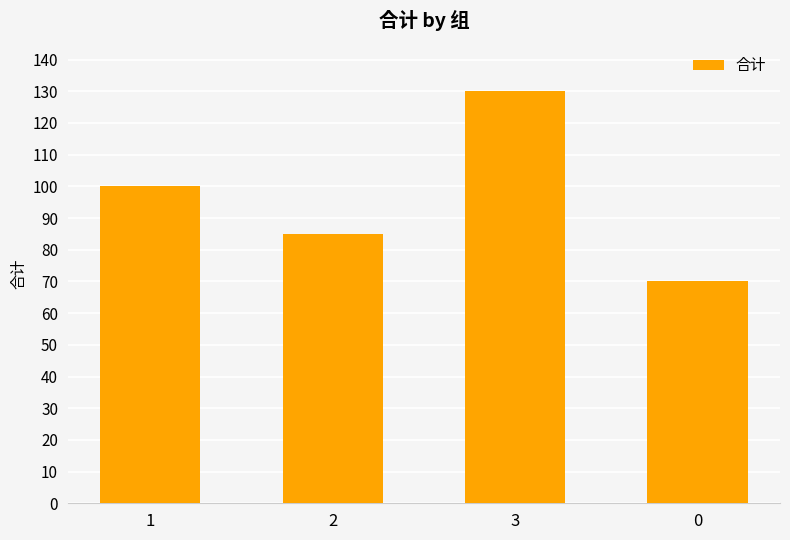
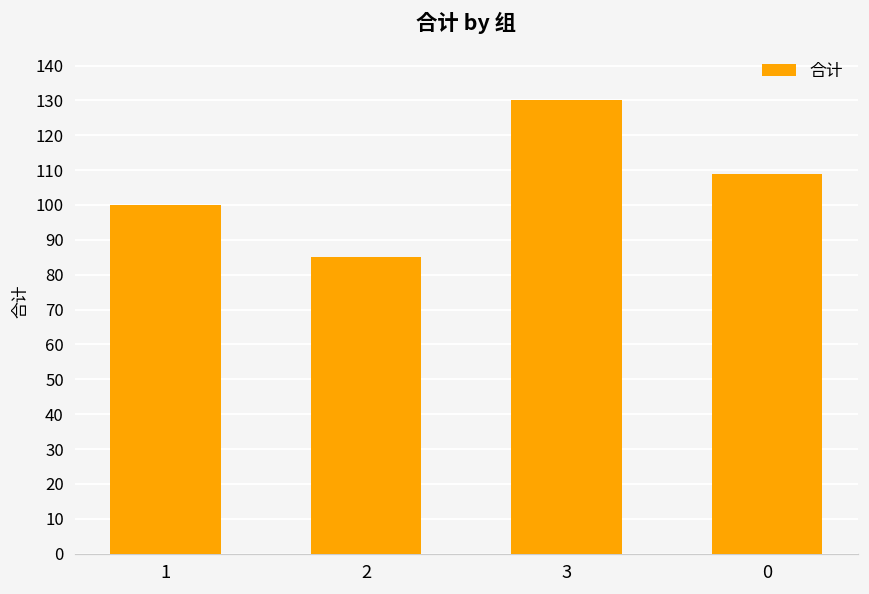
0: 70 -> 109
